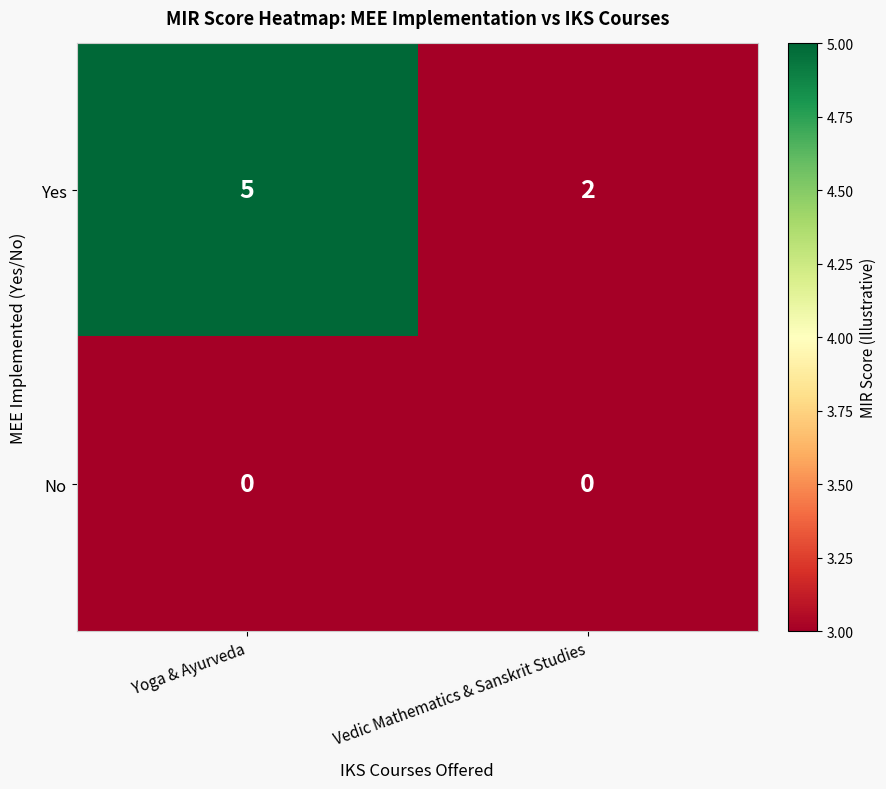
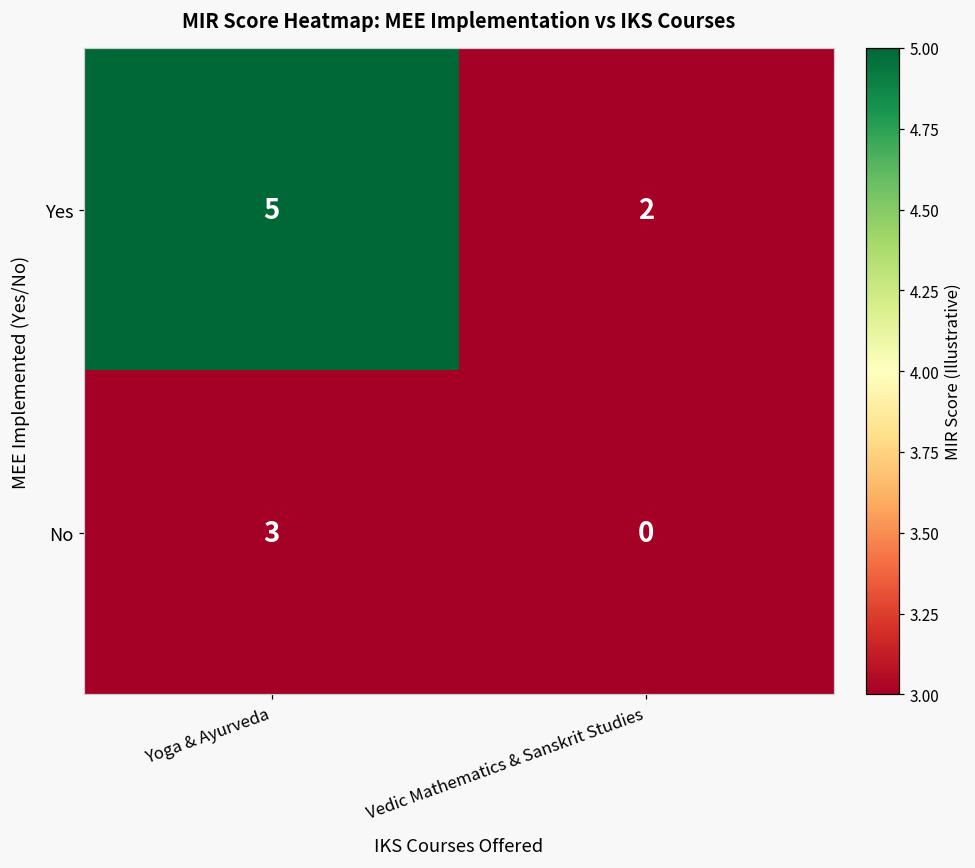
No, Yoga & Ayurveda: 0 -> 3
